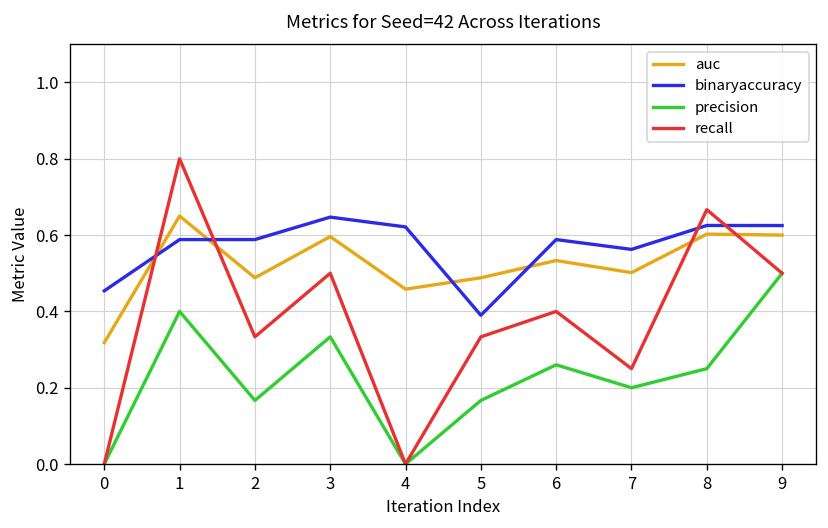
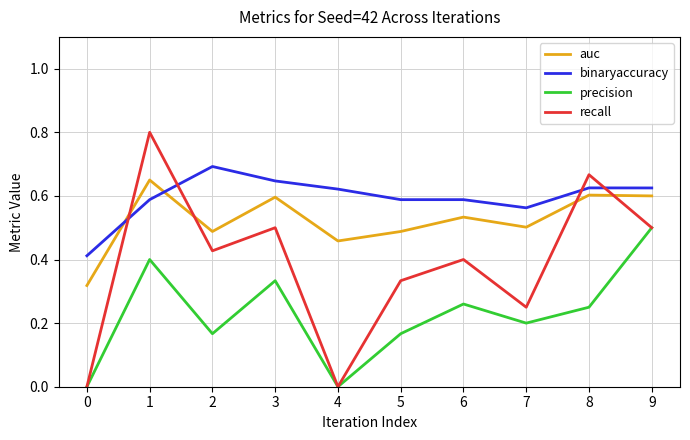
binaryaccuracy, 0: 0.45 -> 0.41
binaryaccuracy, 2: 0.59 -> 0.69
recall, 2: 0.33 -> 0.43
binaryaccuracy, 5: 0.39 -> 0.59
